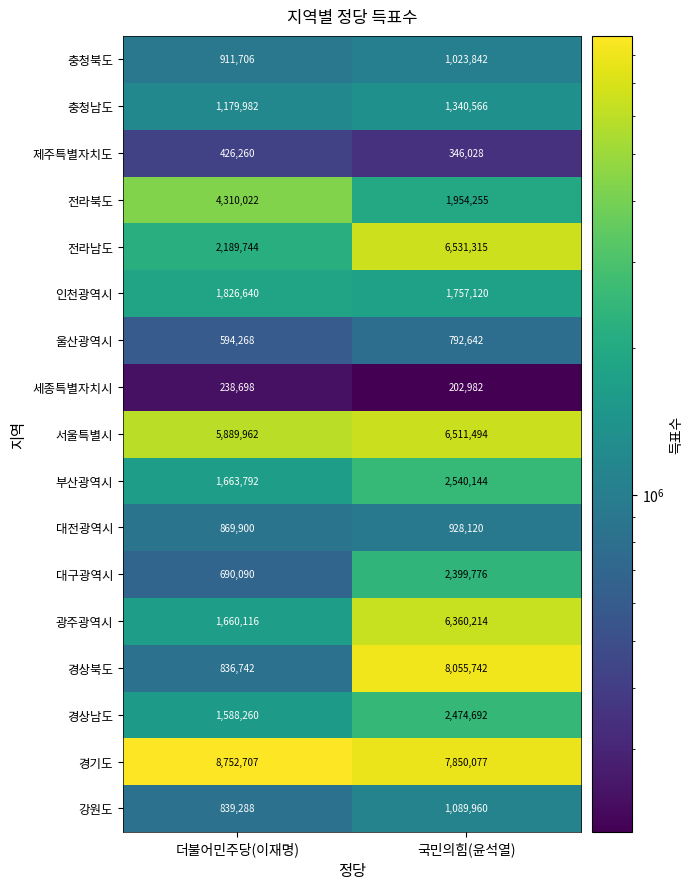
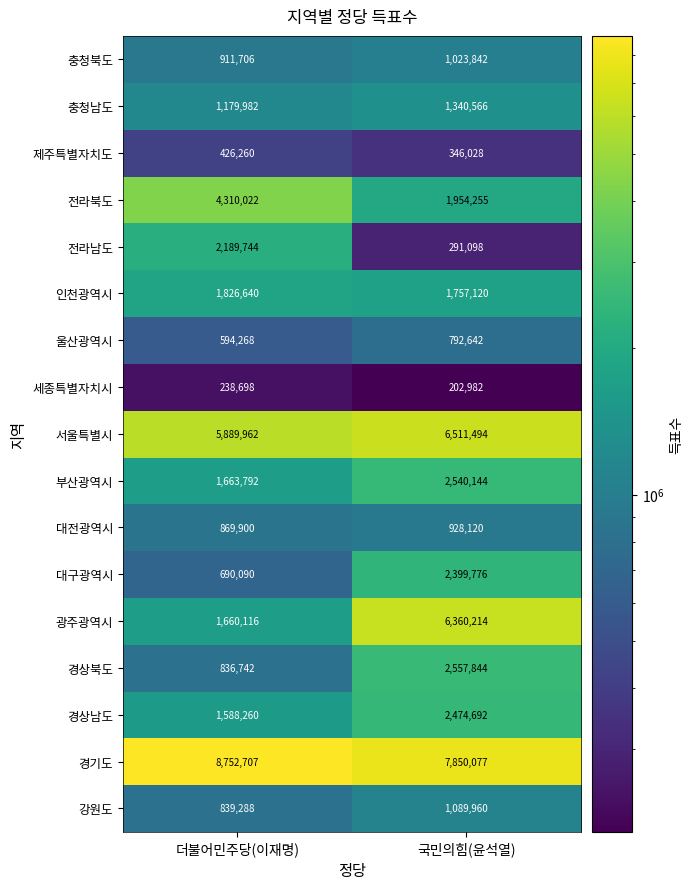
전라남도, 국민의힘(윤석열): 6,531,315 -> 291,098
경상북도, 국민의힘(윤석열): 8,055,742 -> 2,557,844
